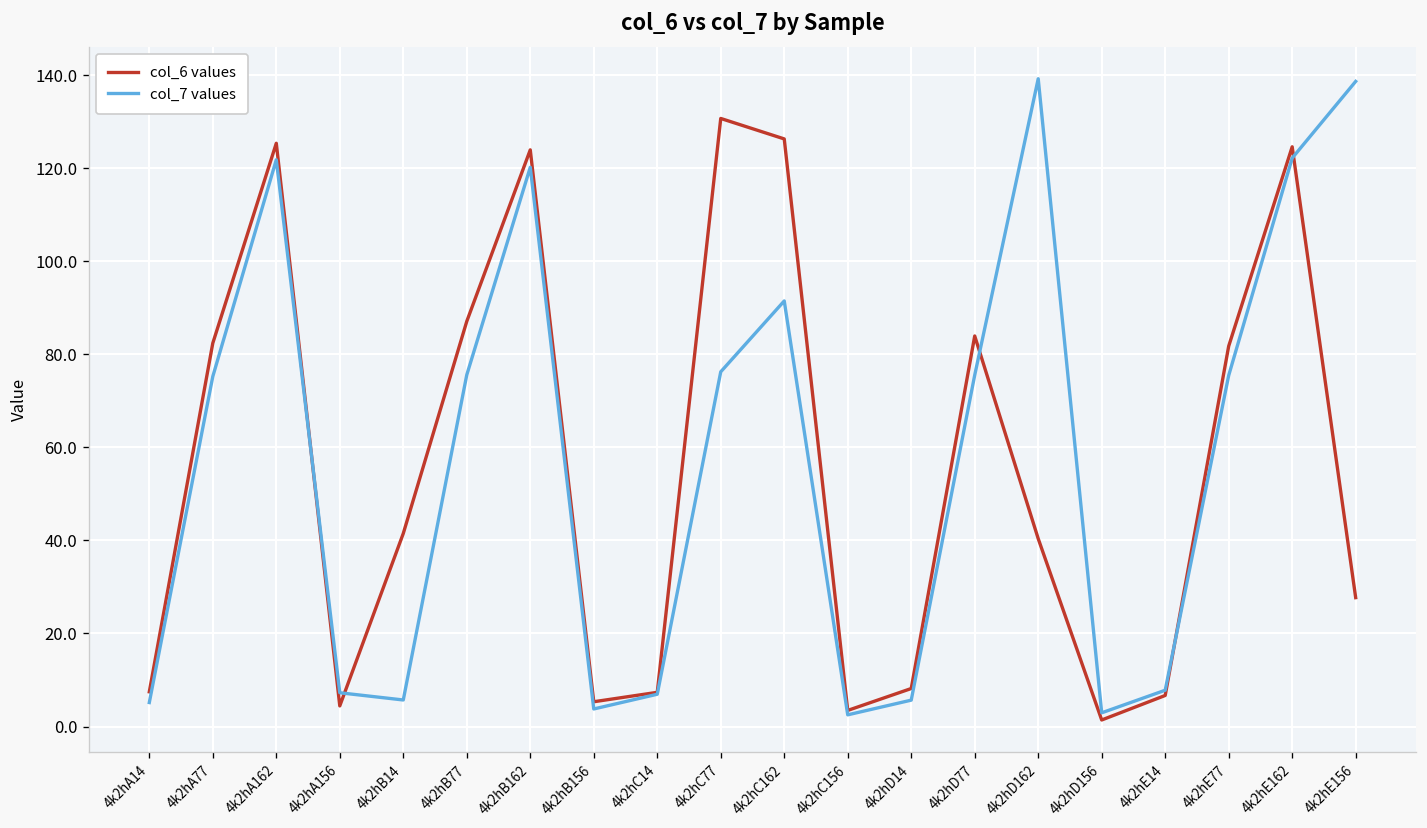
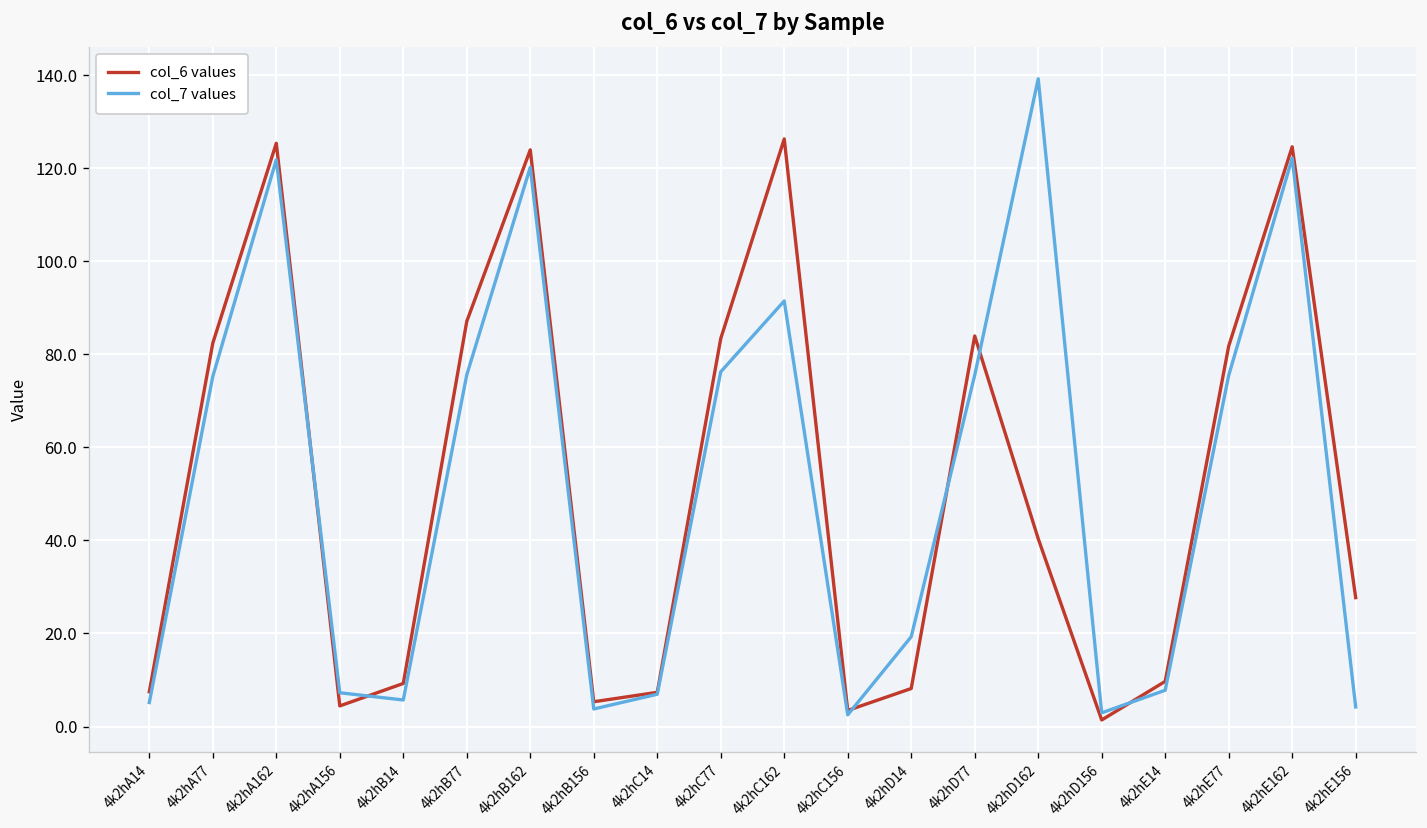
col_6 values, 4k2hB14: 41 -> 9
col_6 values, 4k2hC77: 131 -> 83
col_7 values, 4k2hD14: 6 -> 19
col_6 values, 4k2hE14: 7 -> 10
col_7 values, 4k2hE156: 139 -> 4
